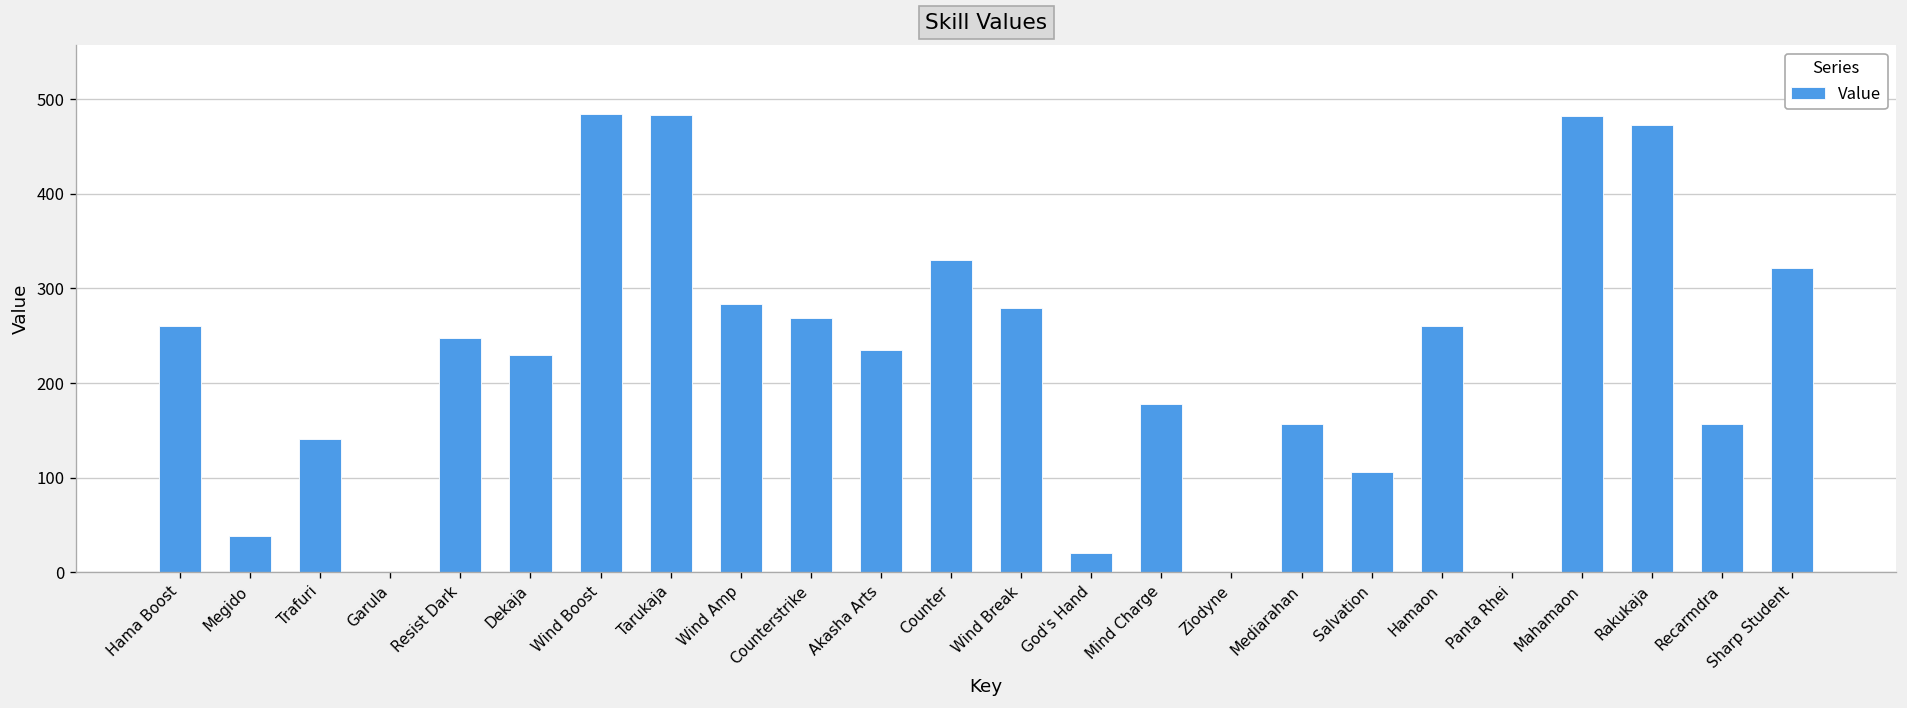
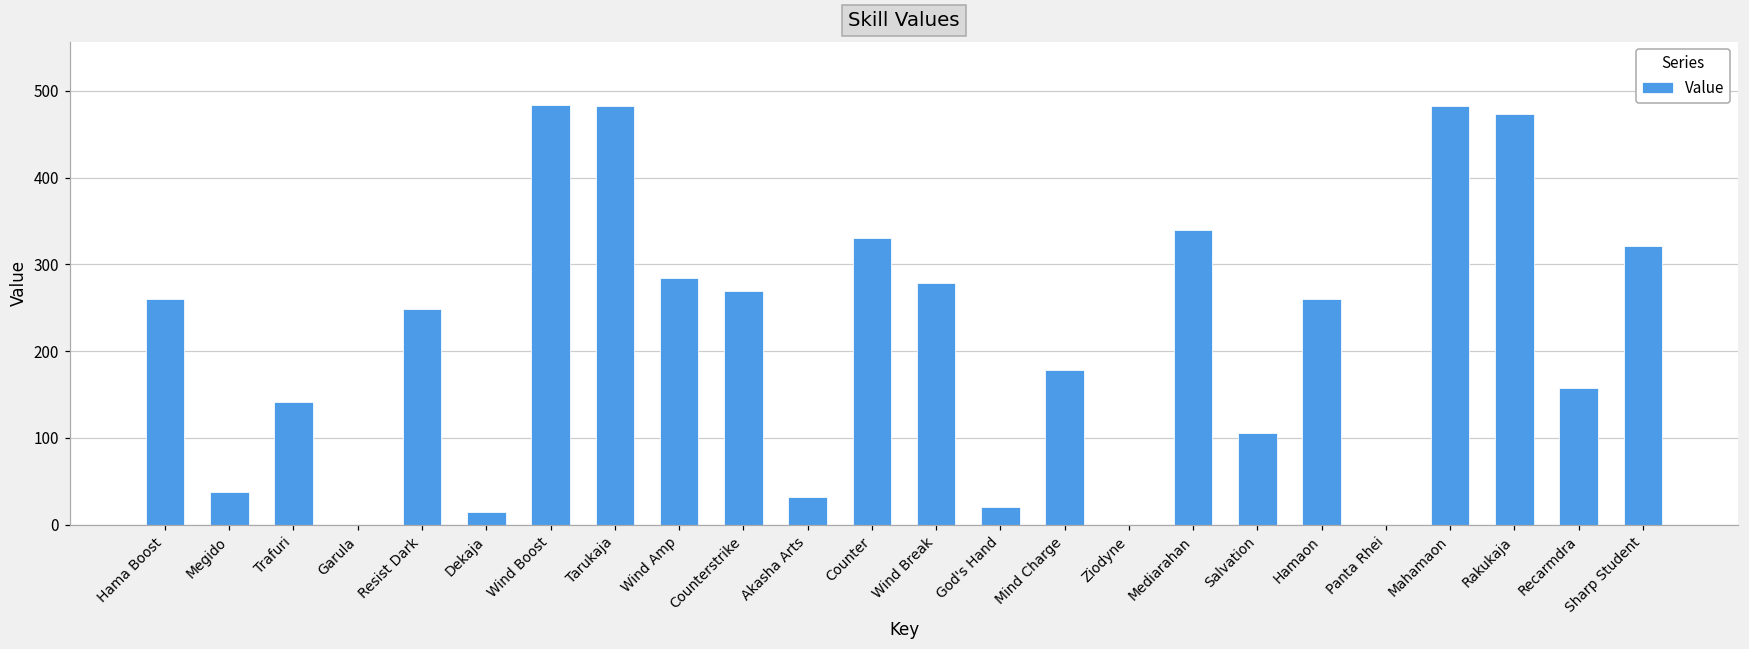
Dekaja: 230 -> 20
Akasha Arts: 240 -> 30
Mediarahan: 160 -> 340
